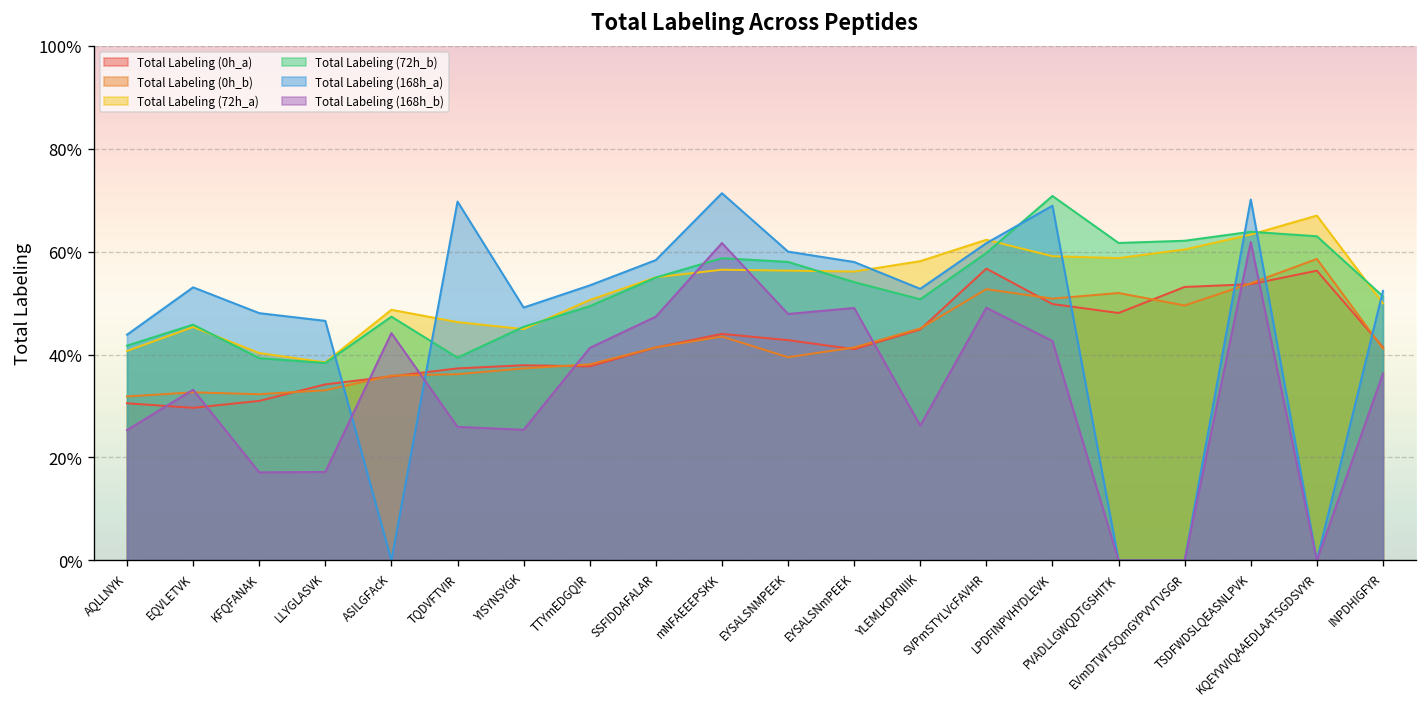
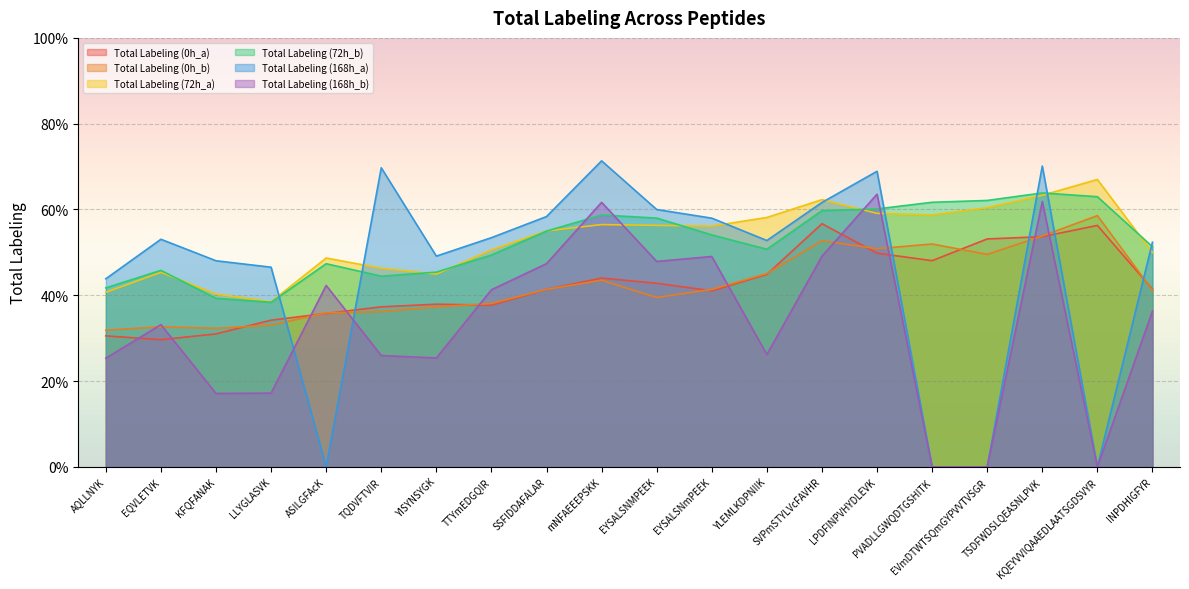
Total Labeling (168h_b), ASILGFAcK: 44% -> 42%
Total Labeling (72h_b), TQDVFTVIR: 39% -> 44%
Total Labeling (72h_b), LPDFINPVHYDLEVK: 71% -> 60%
Total Labeling (168h_b), LPDFINPVHYDLEVK: 43% -> 64%
